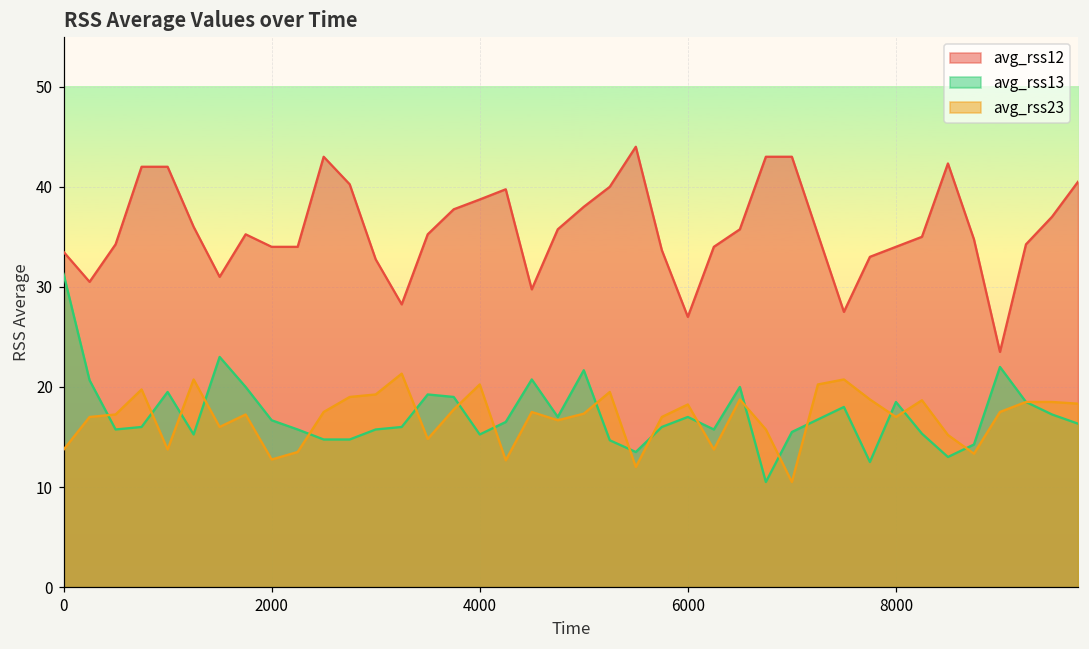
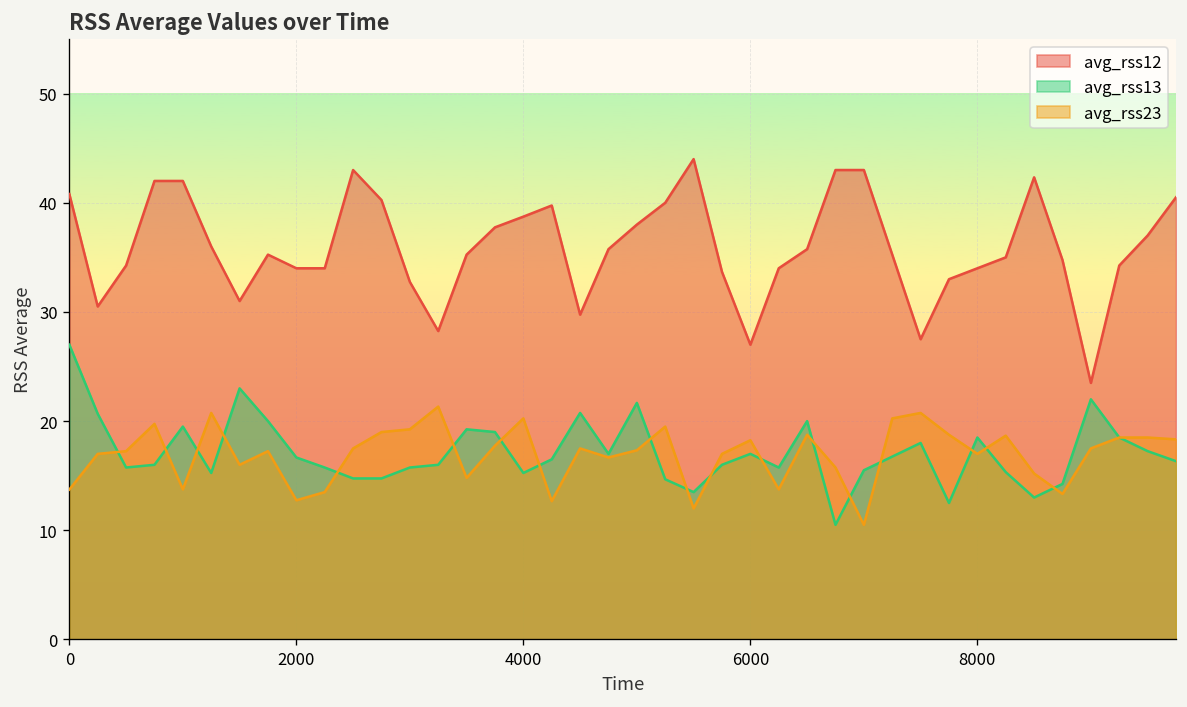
avg_rss12, 0: 34 -> 41
avg_rss13, 0: 31 -> 27
